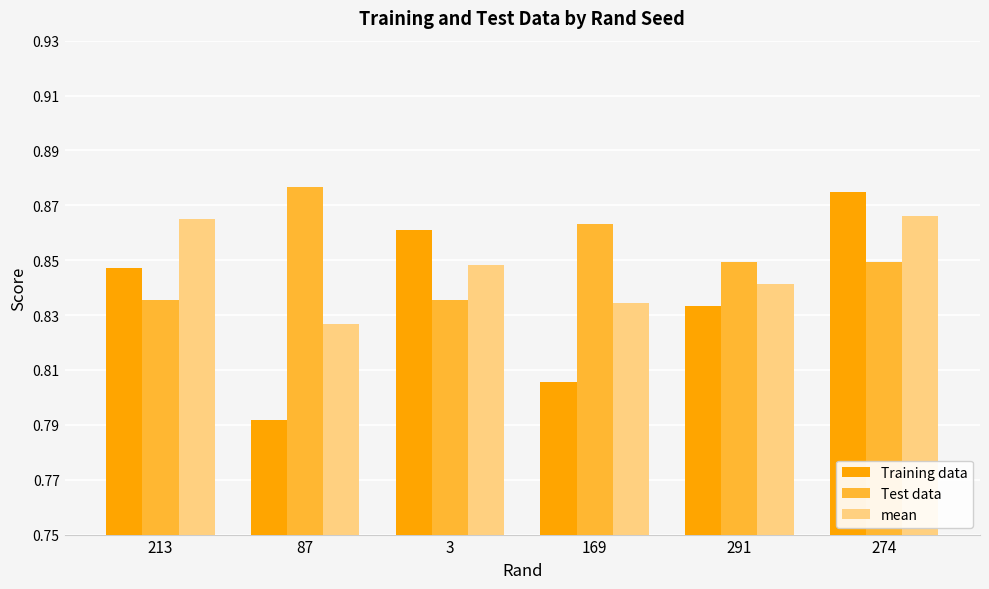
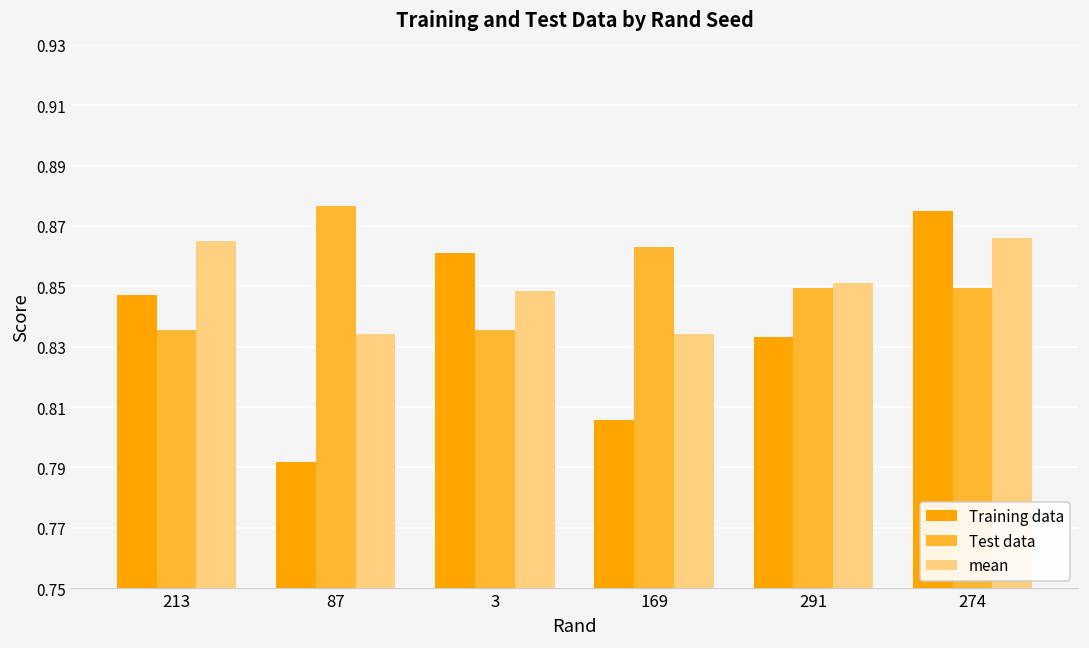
mean, 87: 0.827 -> 0.834
mean, 291: 0.841 -> 0.851
